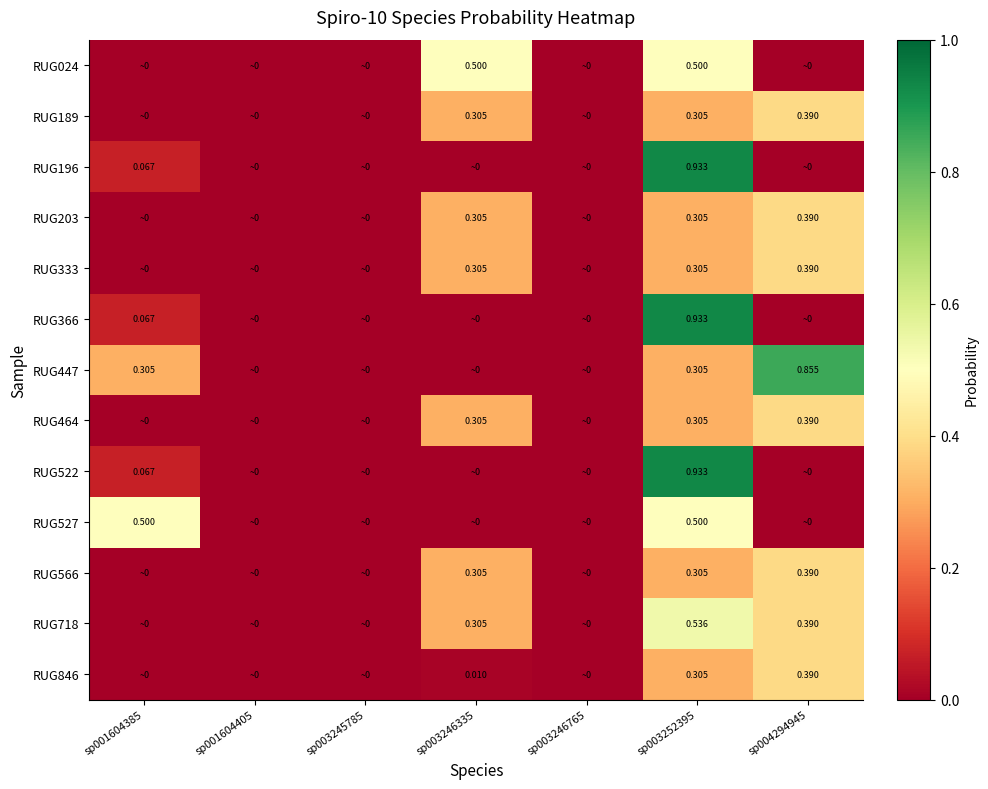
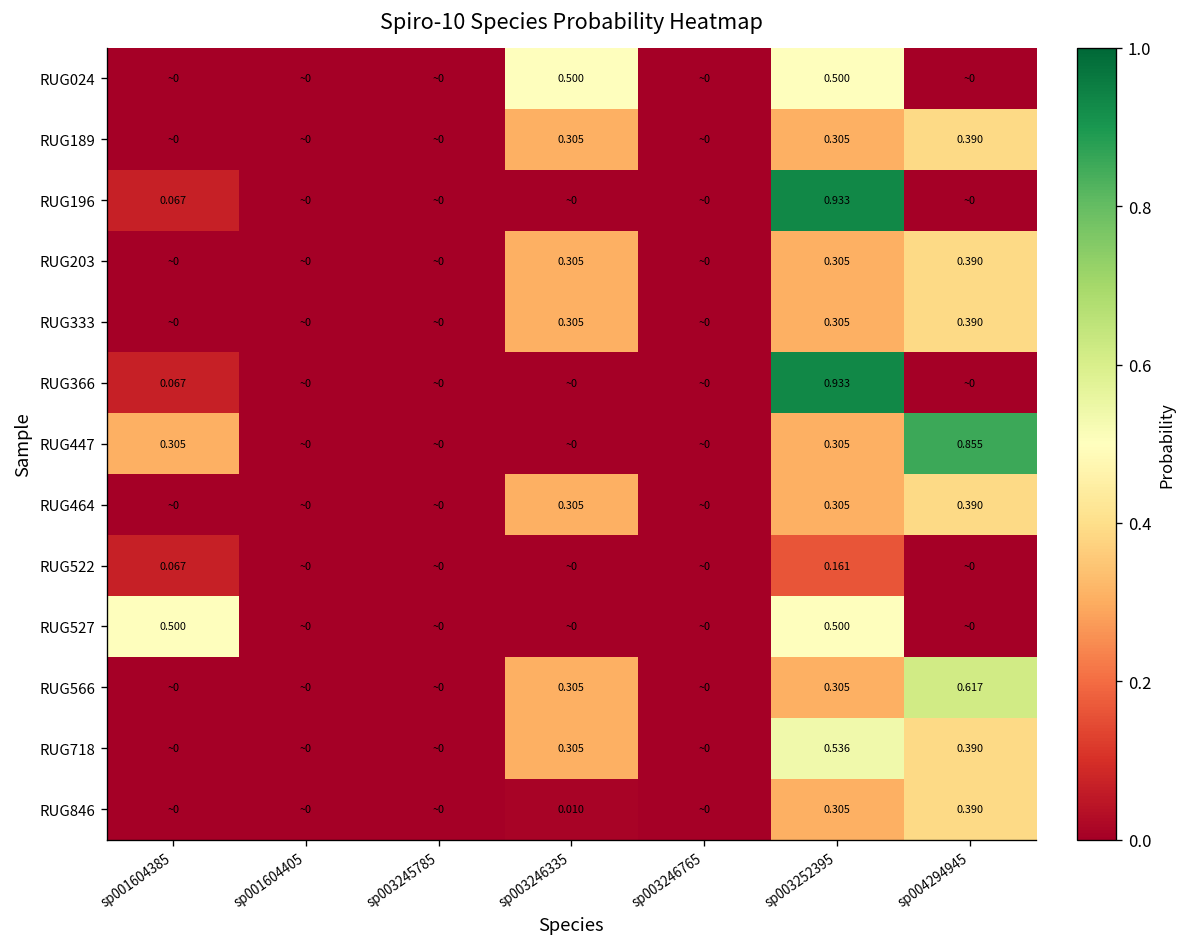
RUG522, sp003252395: 0.933 -> 0.161
RUG566, sp004294945: 0.390 -> 0.617
